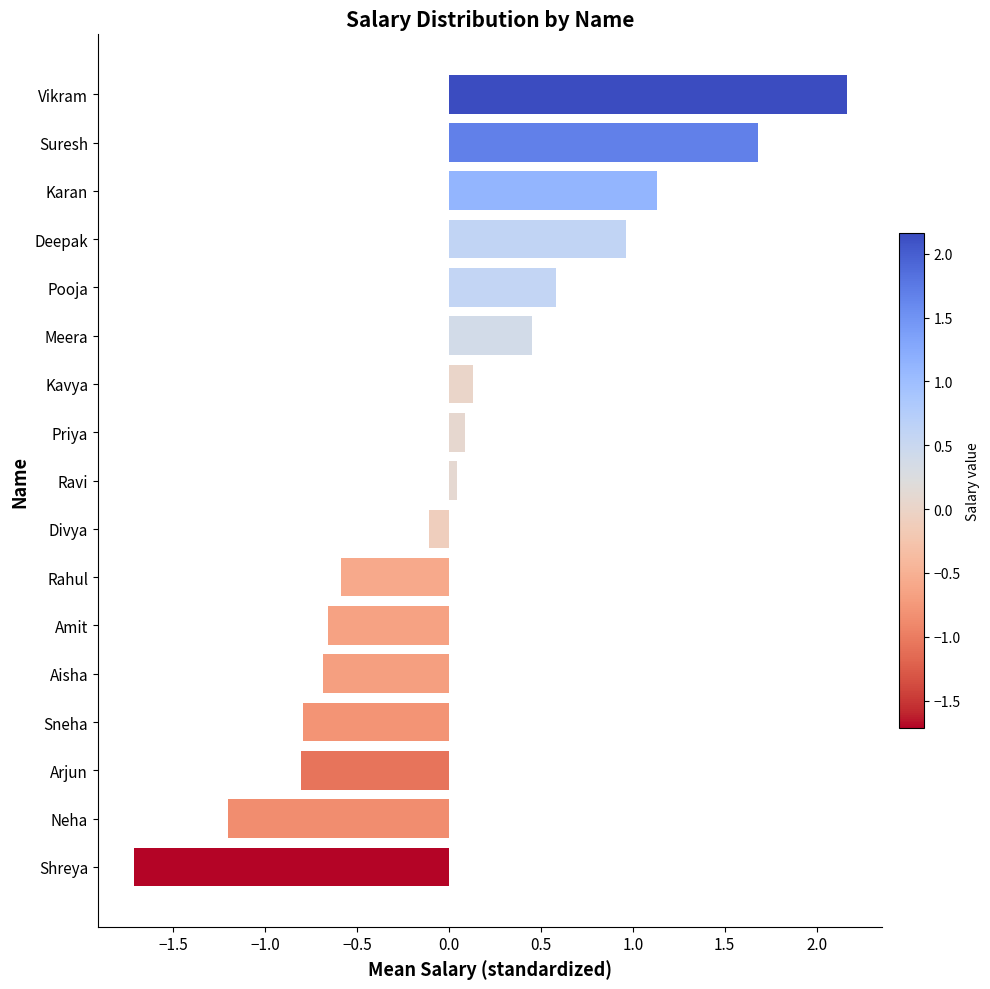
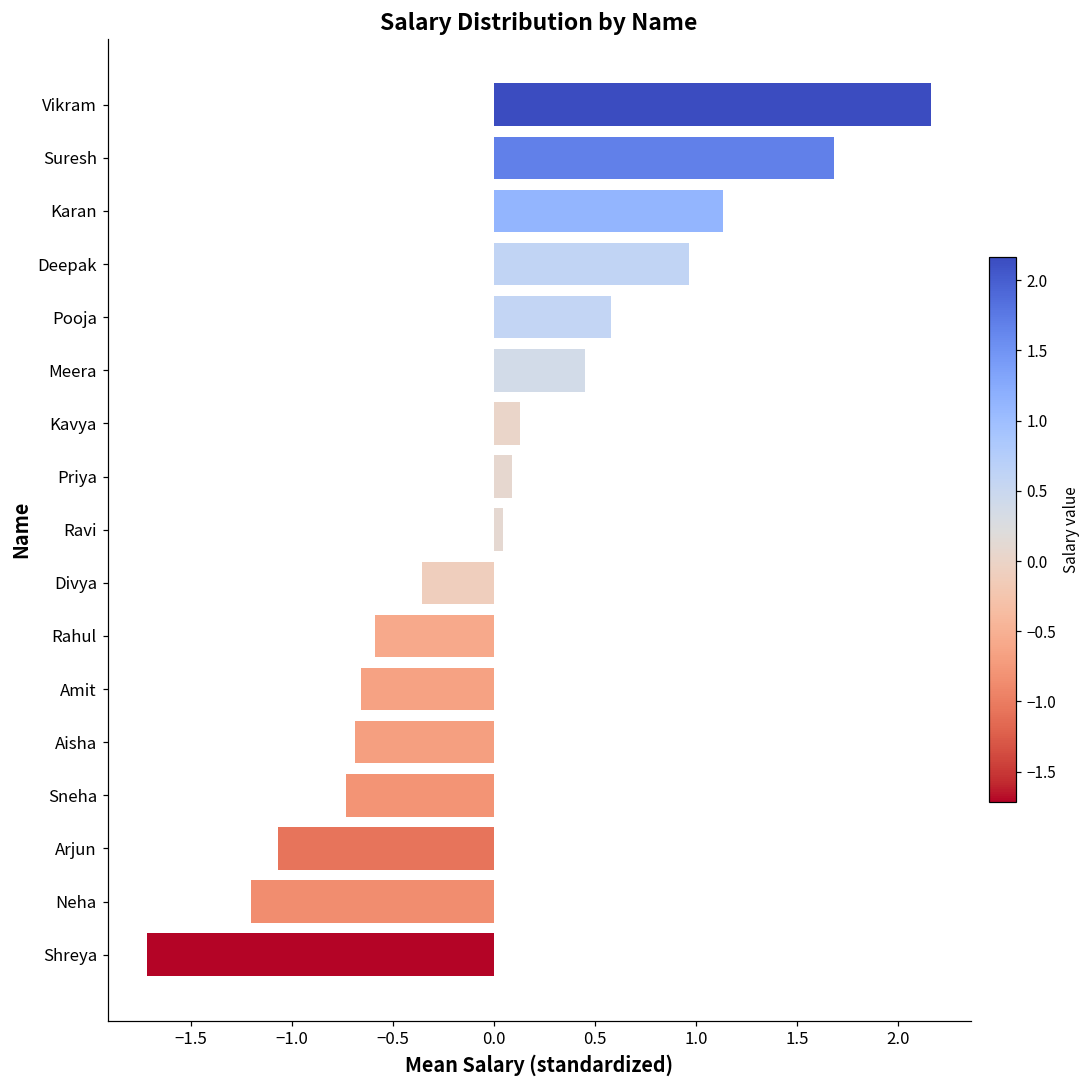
Divya: -0.11 -> -0.36
Sneha: -0.80 -> -0.73
Arjun: -0.81 -> -1.07
